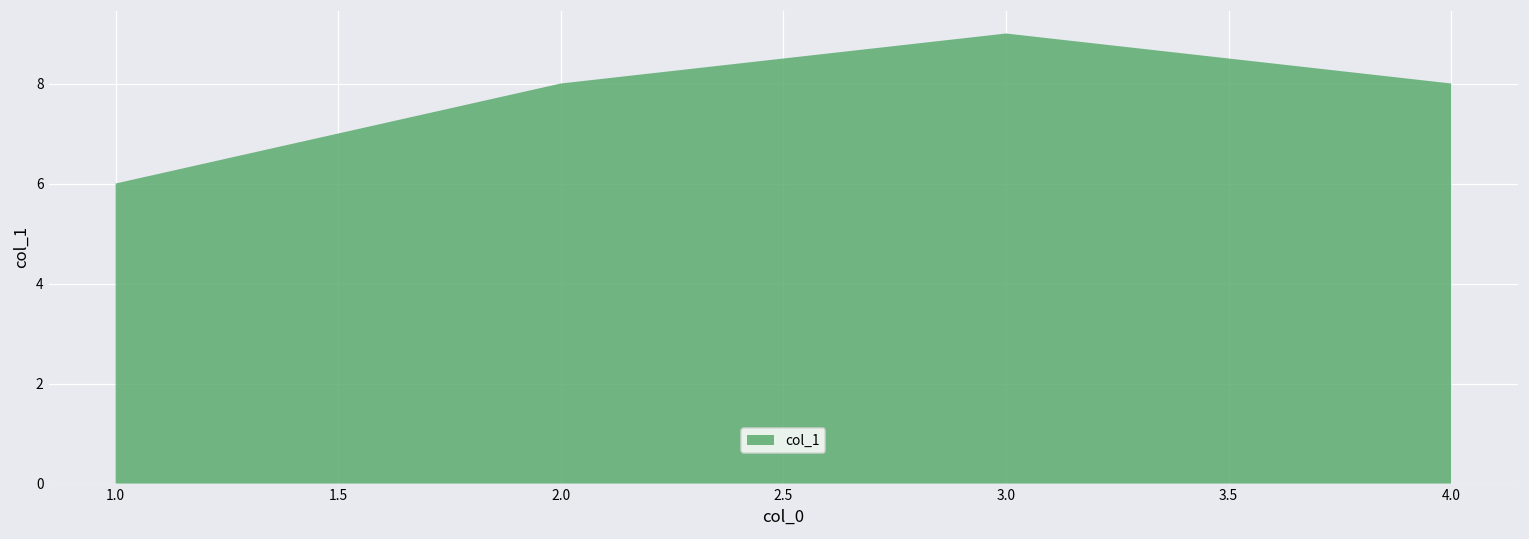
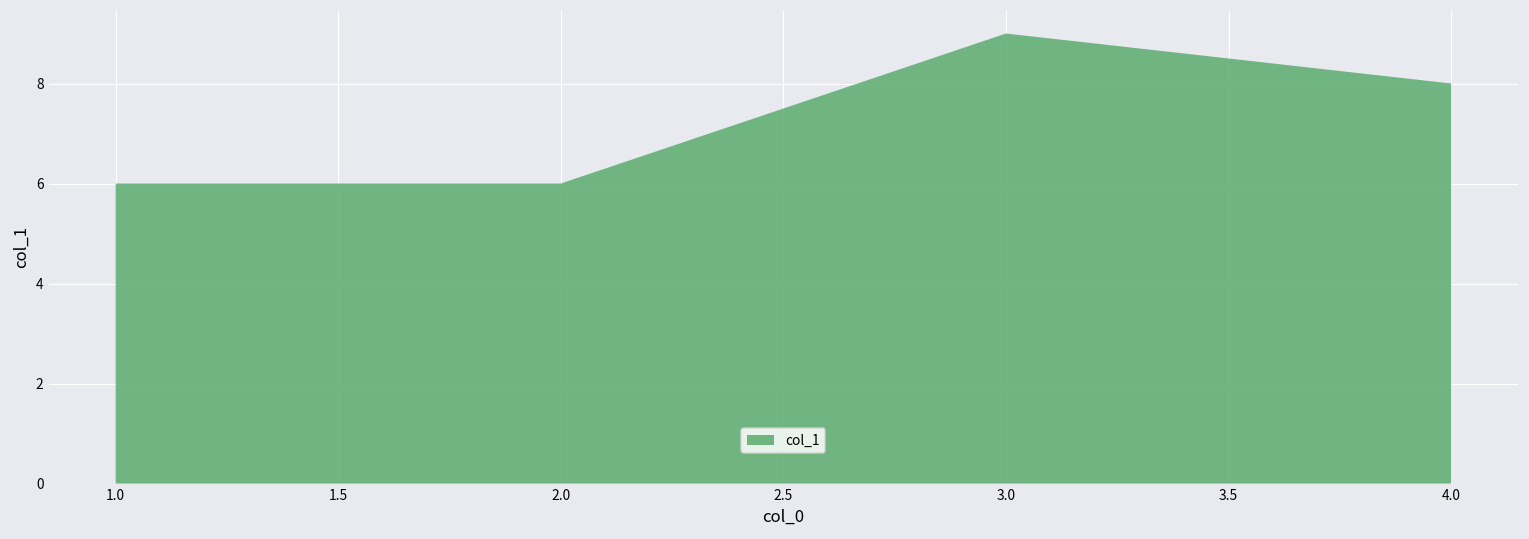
2.0: 8 -> 6
